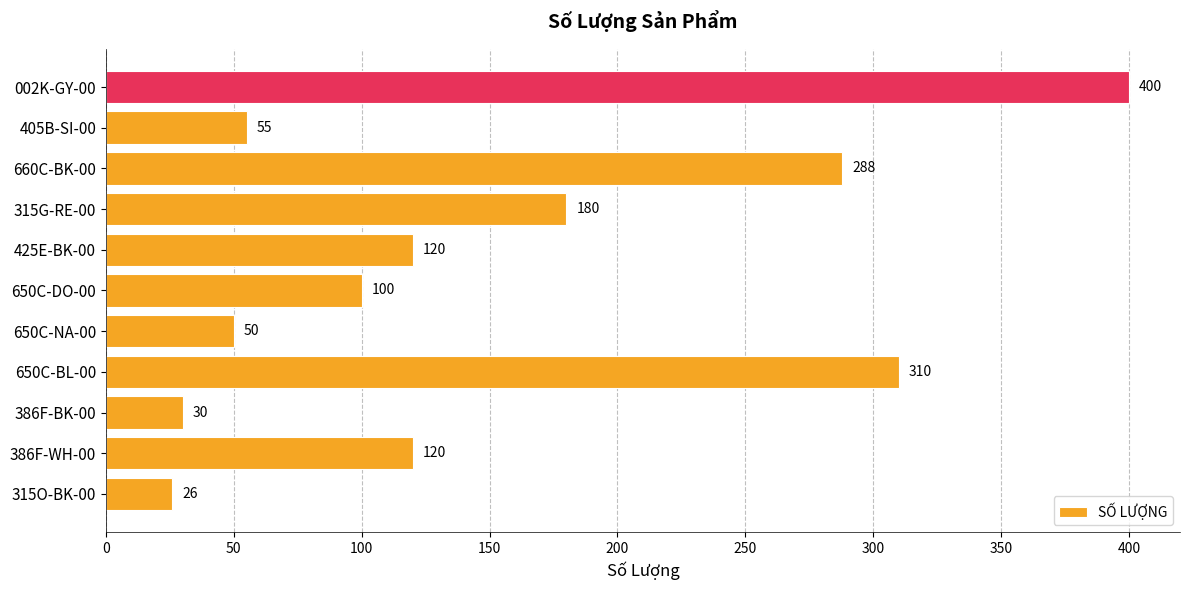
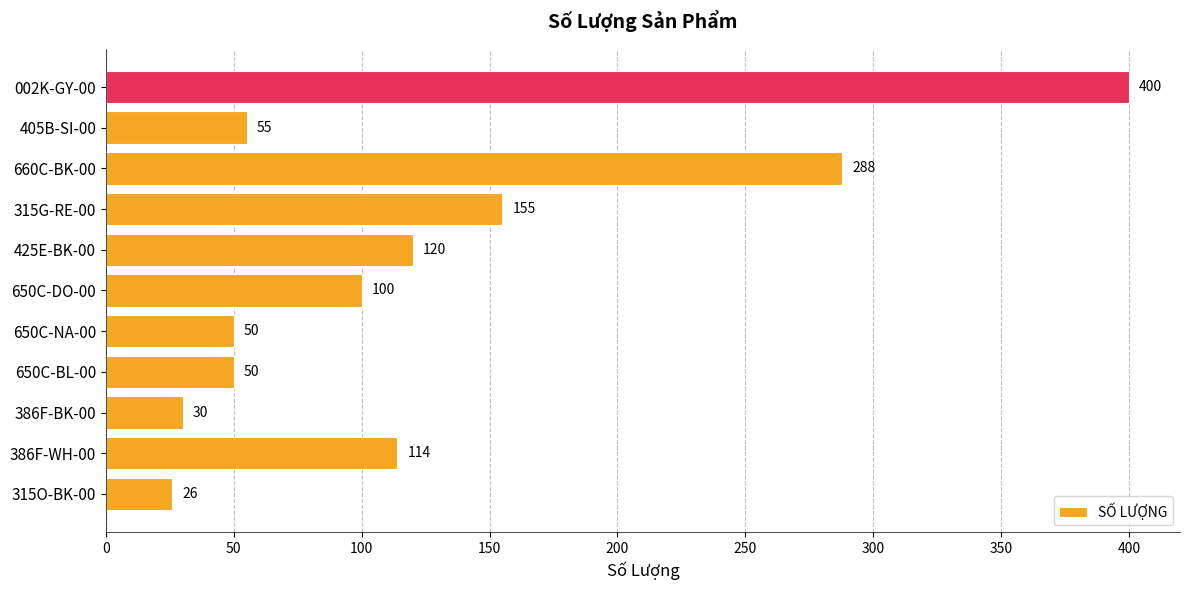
315G-RE-00: 180 -> 155
650C-BL-00: 310 -> 50
386F-WH-00: 120 -> 114
